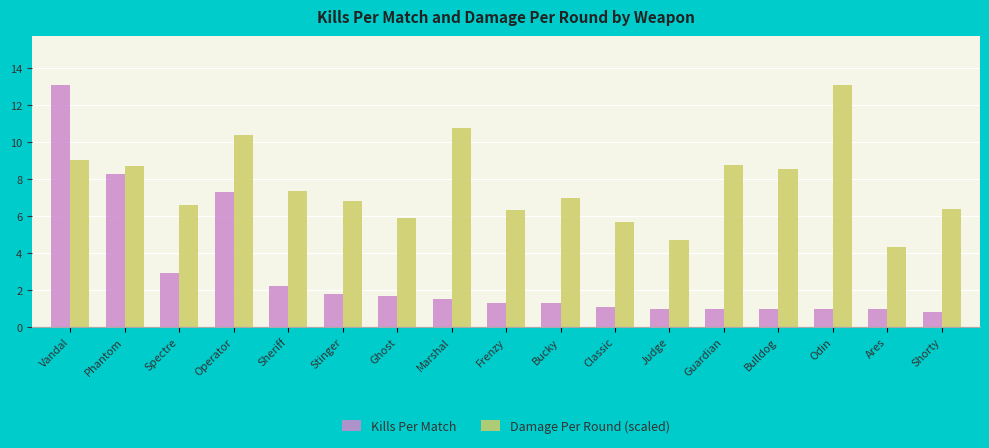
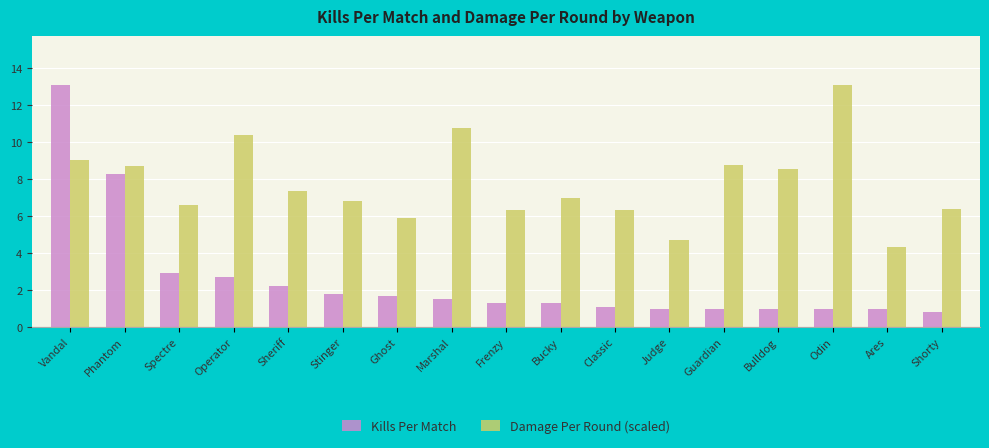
Kills Per Match, Operator: 7.3 -> 2.7
Damage Per Round (scaled), Classic: 5.7 -> 6.3
